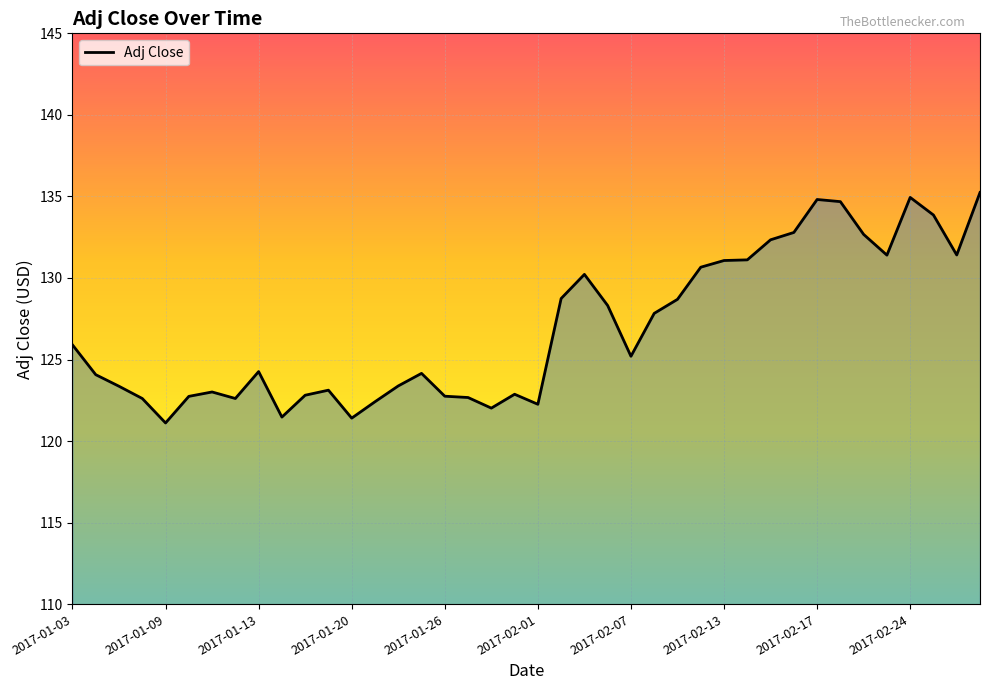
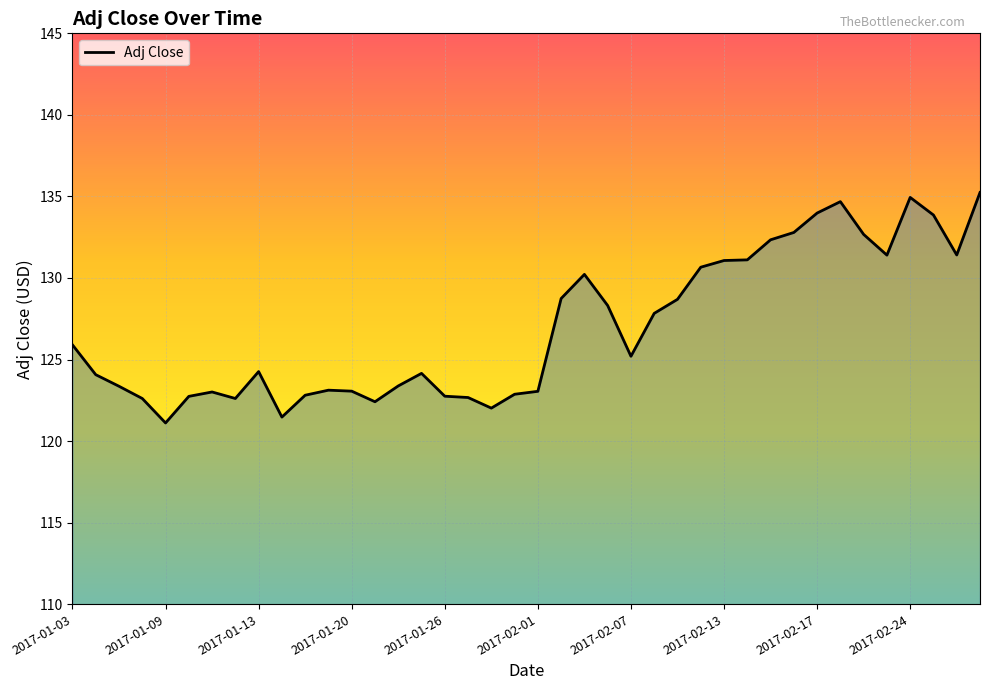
2017-01-20: 121.4 -> 123.1
2017-02-01: 122.3 -> 123.1
2017-02-17: 134.8 -> 134.0
